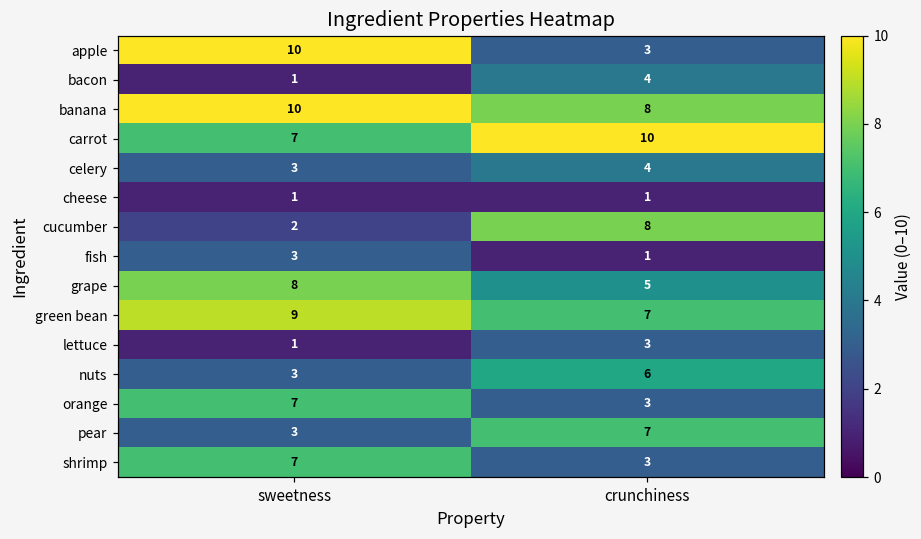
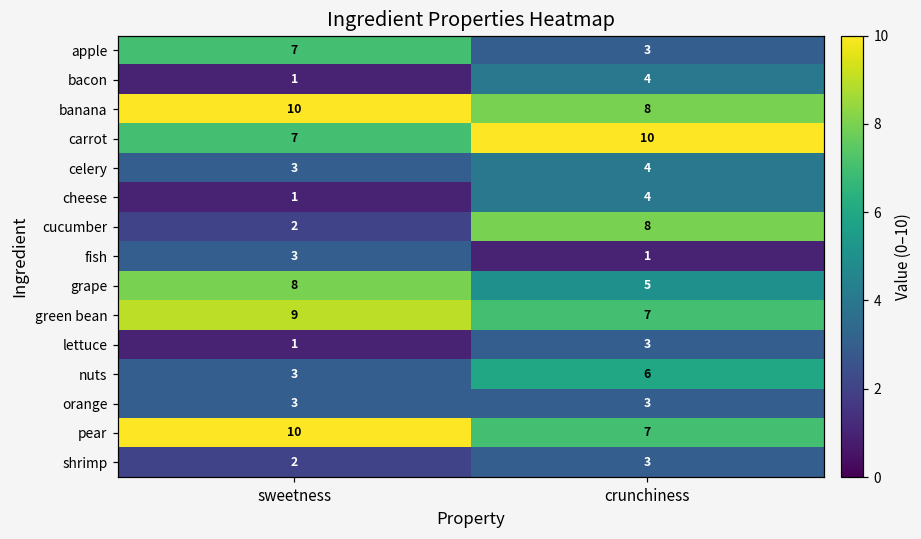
apple, sweetness: 10 -> 7
cheese, crunchiness: 1 -> 4
orange, sweetness: 7 -> 3
pear, sweetness: 3 -> 10
shrimp, sweetness: 7 -> 2
